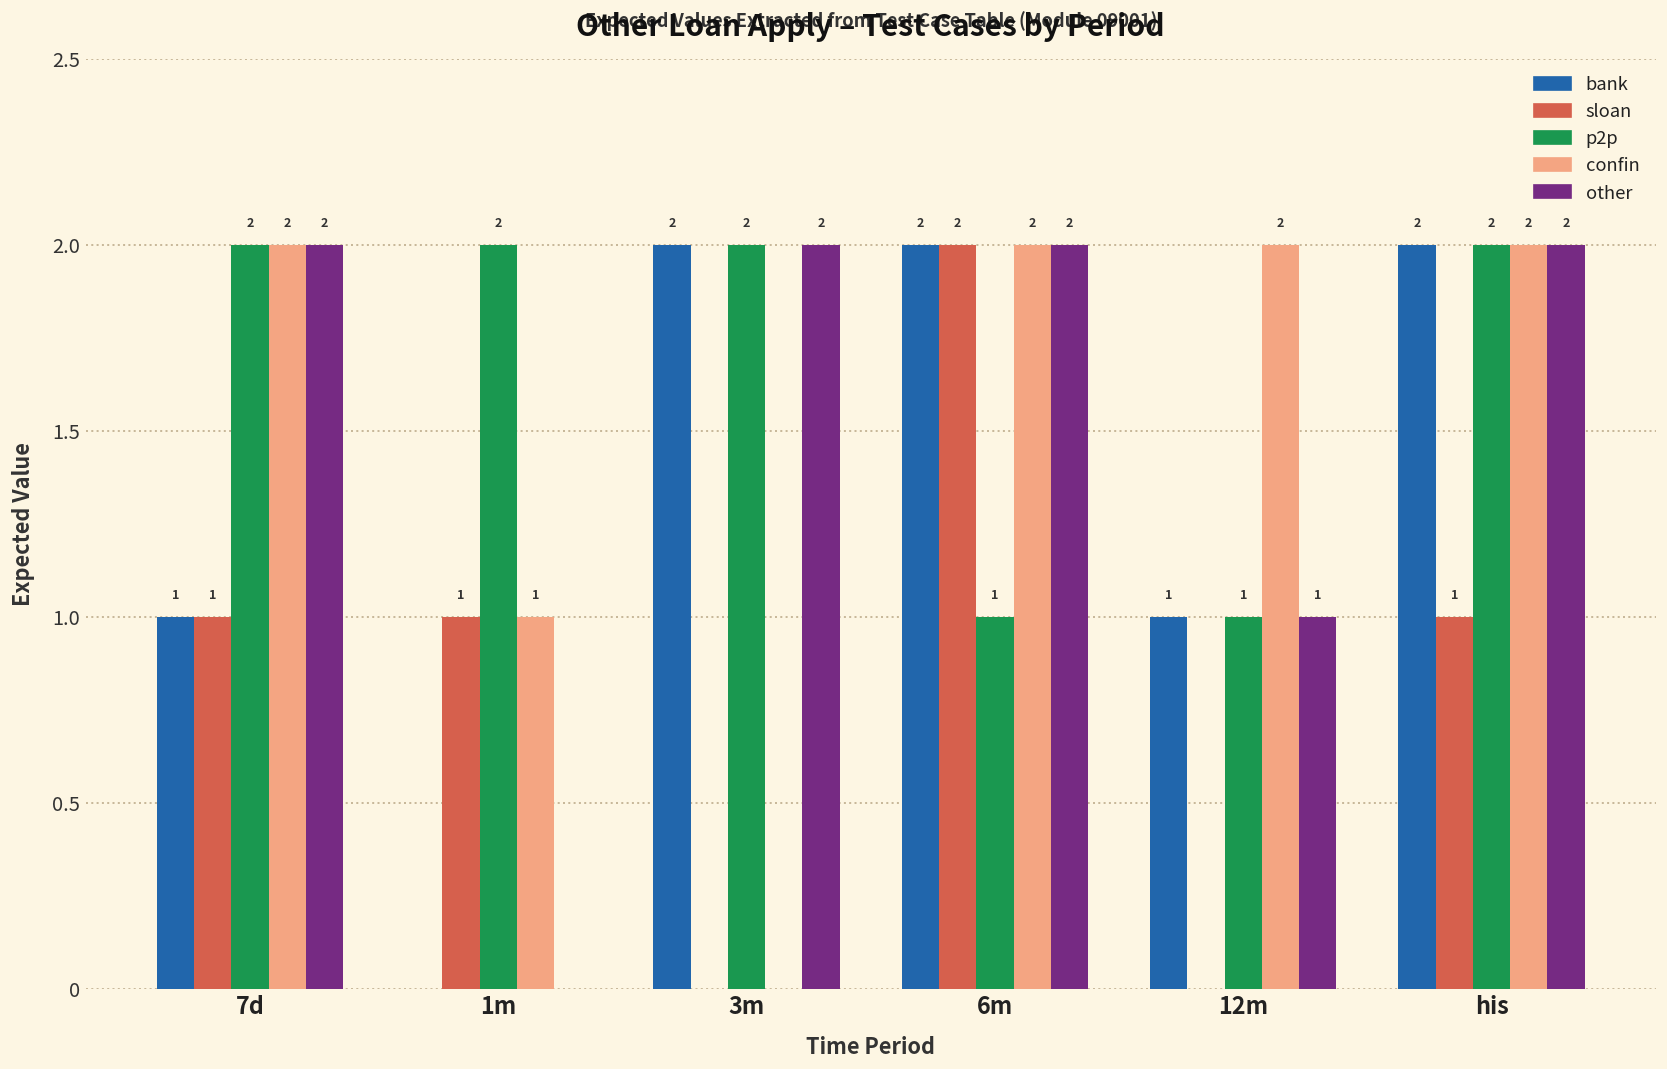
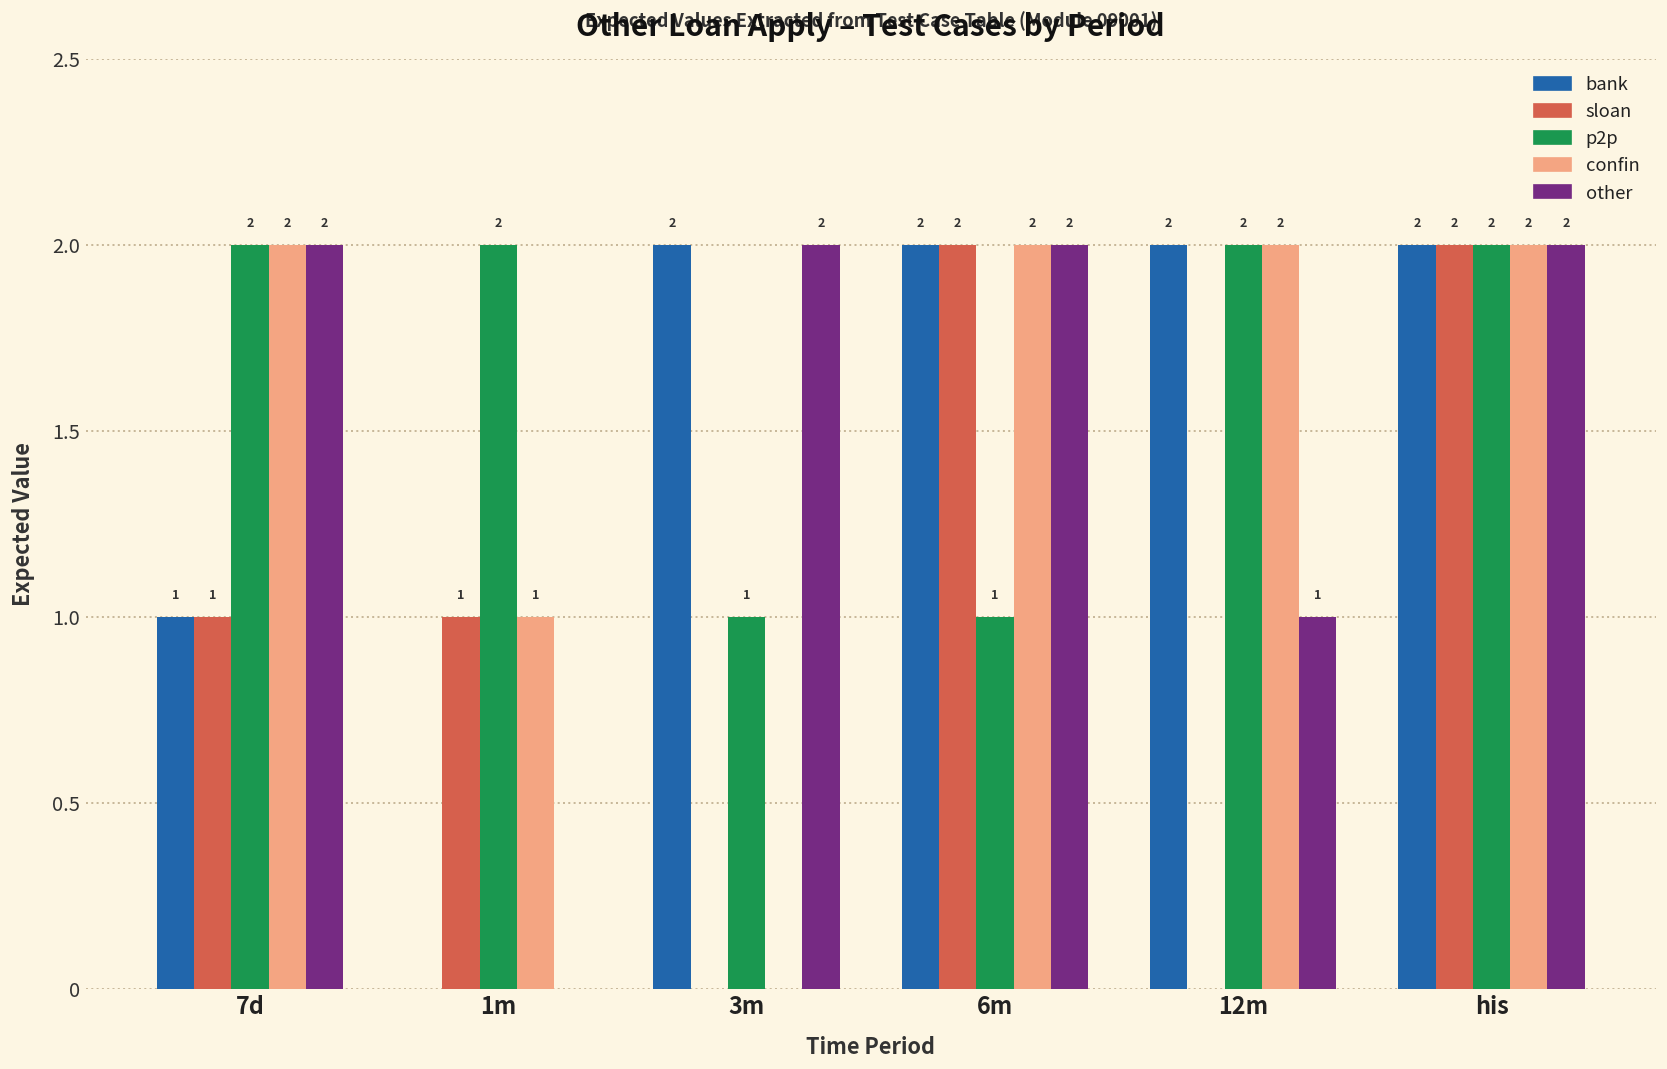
p2p, 3m: 2 -> 1
bank, 12m: 1 -> 2
p2p, 12m: 1 -> 2
sloan, his: 1 -> 2
